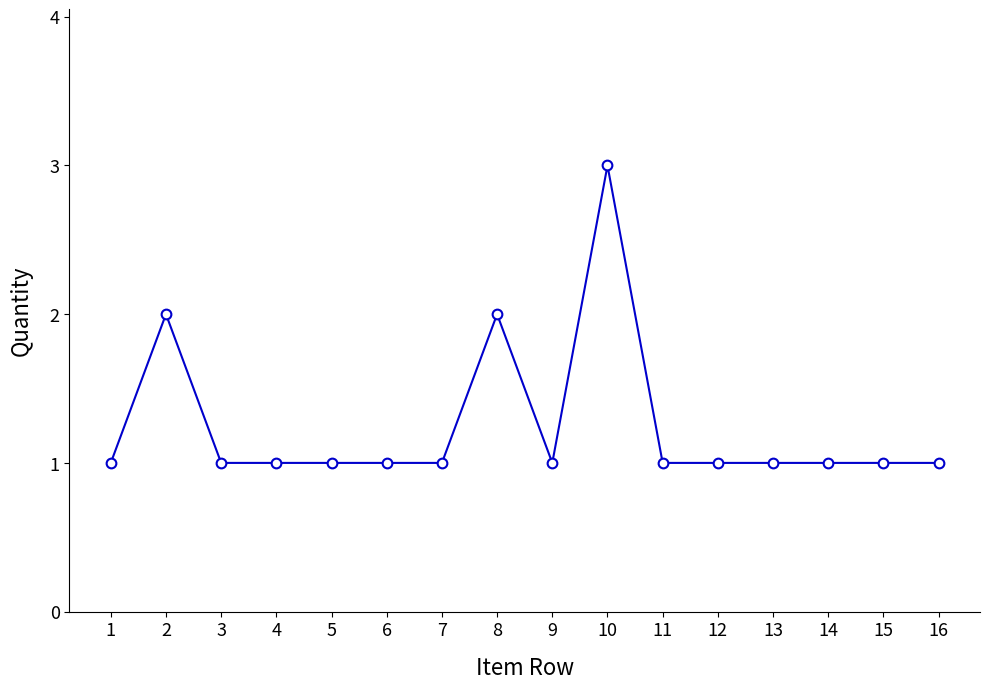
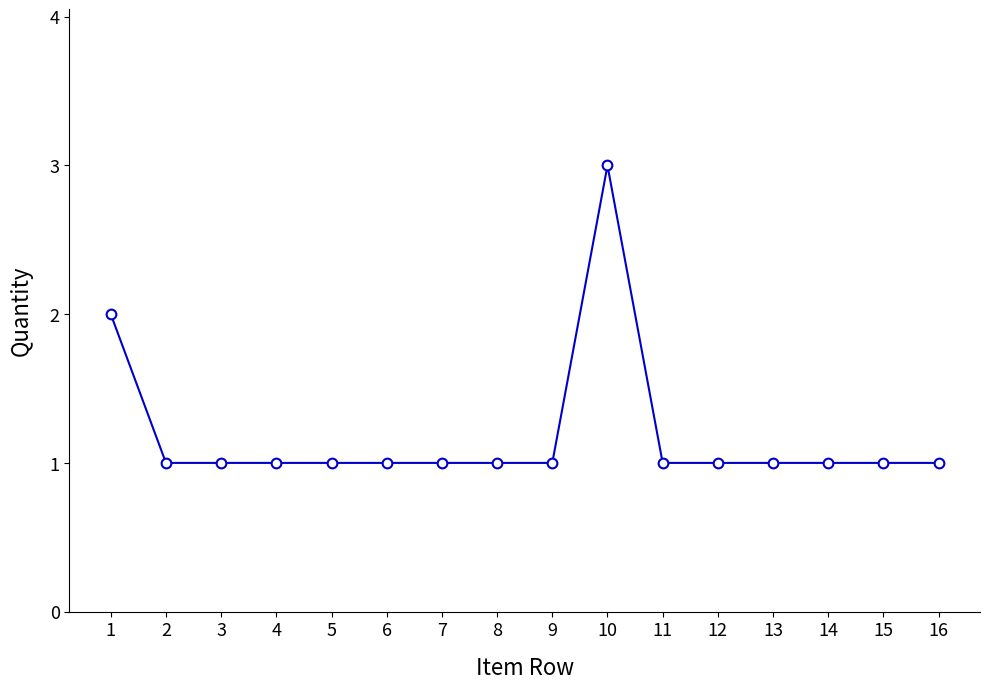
1: 1 -> 2
2: 2 -> 1
8: 2 -> 1
